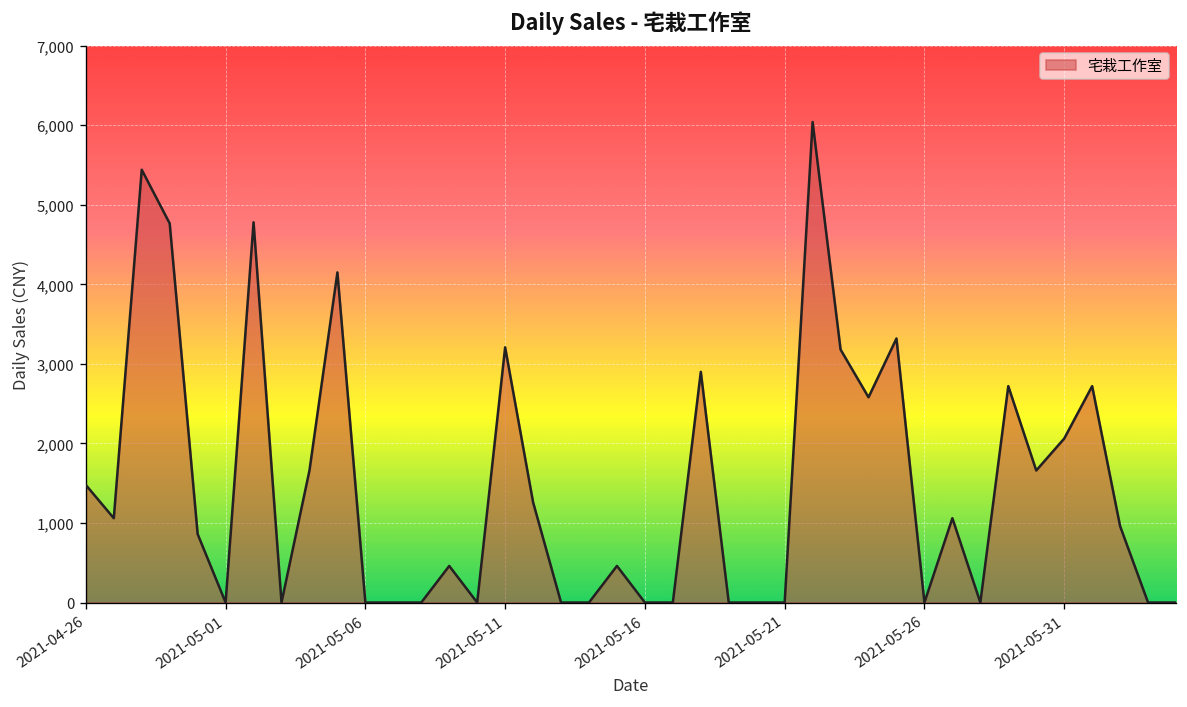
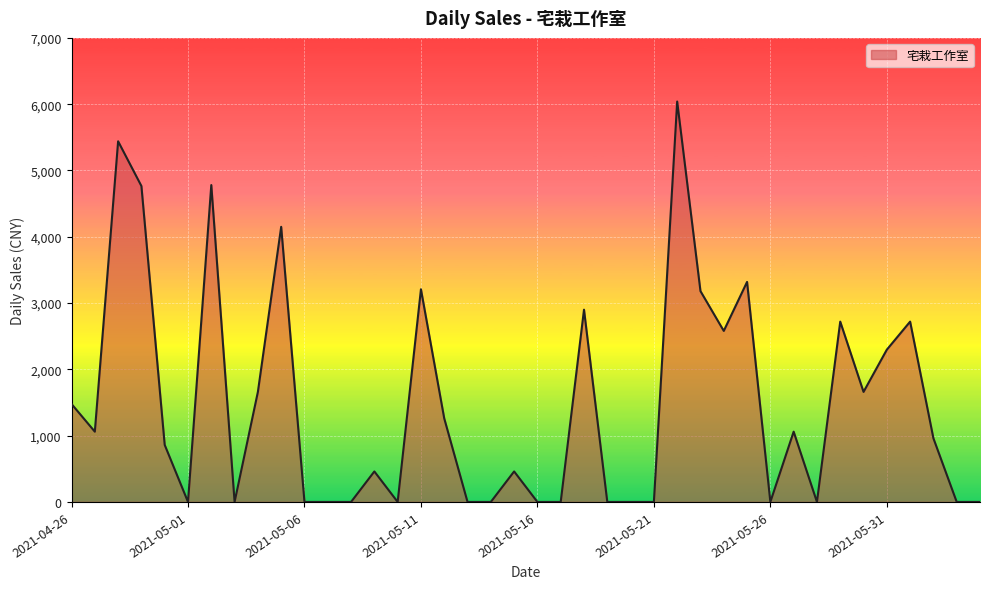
2021-05-31: 2,100 -> 2,300
